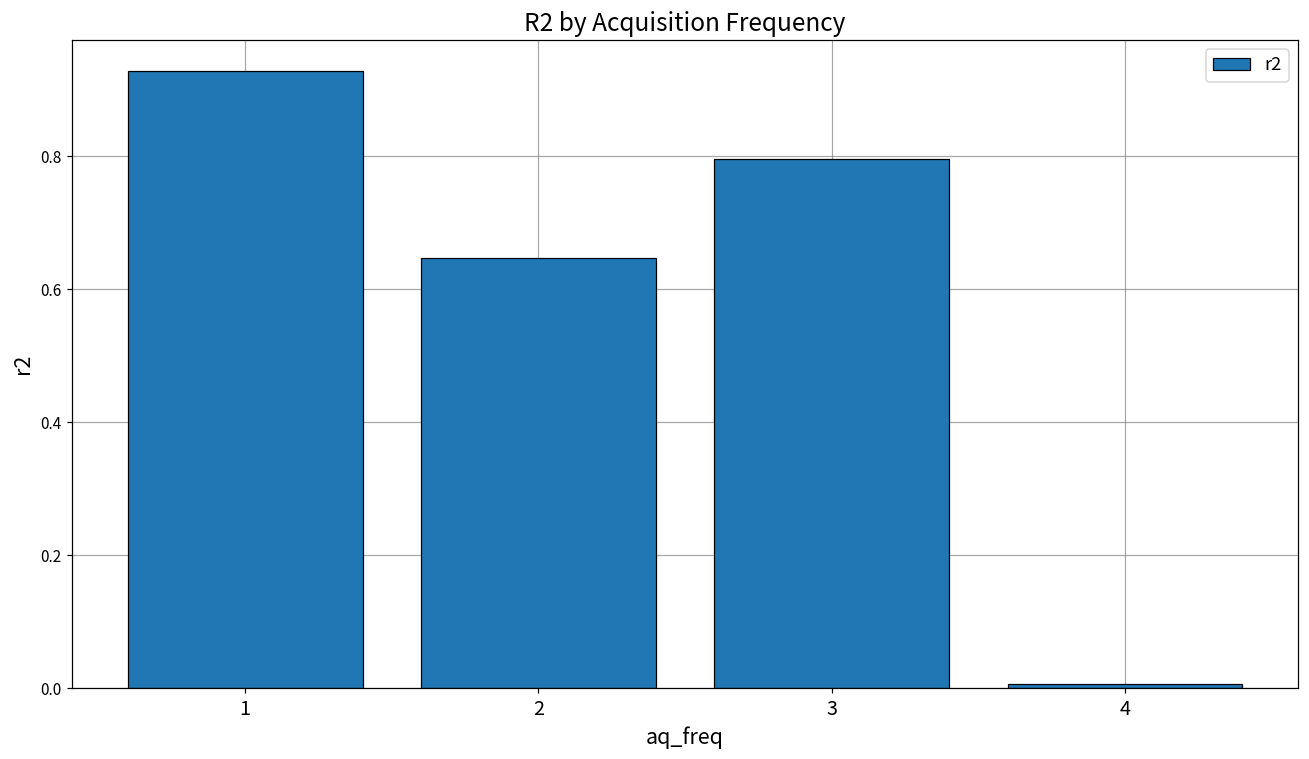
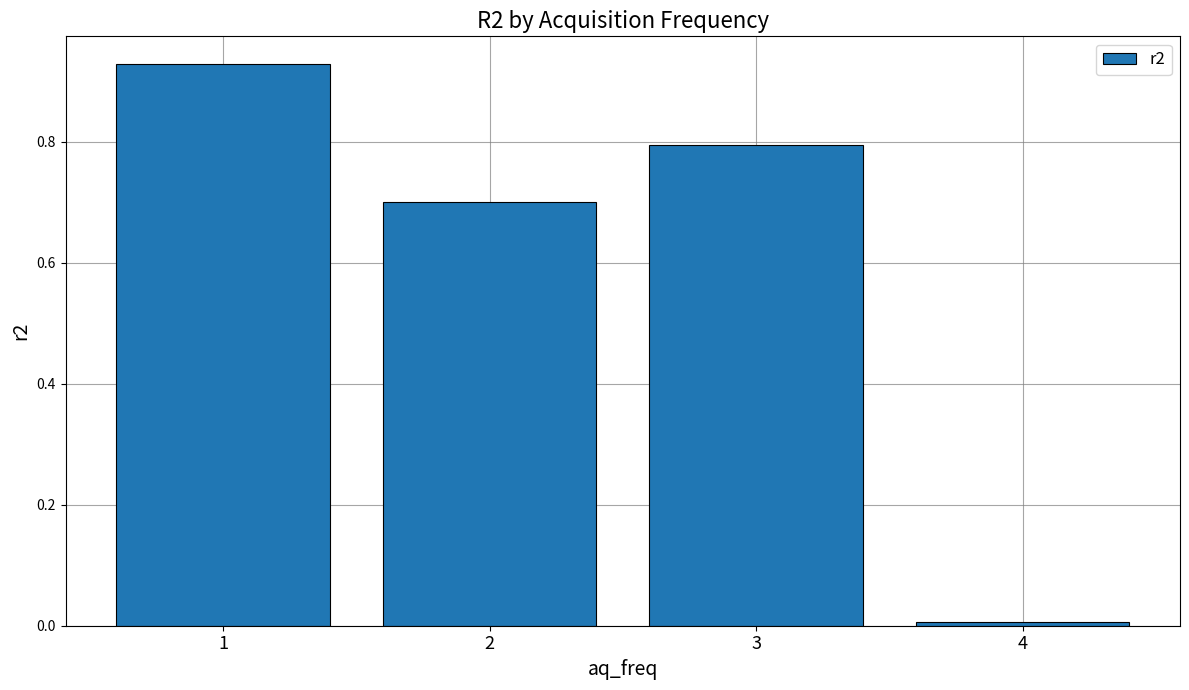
2: 0.65 -> 0.70
